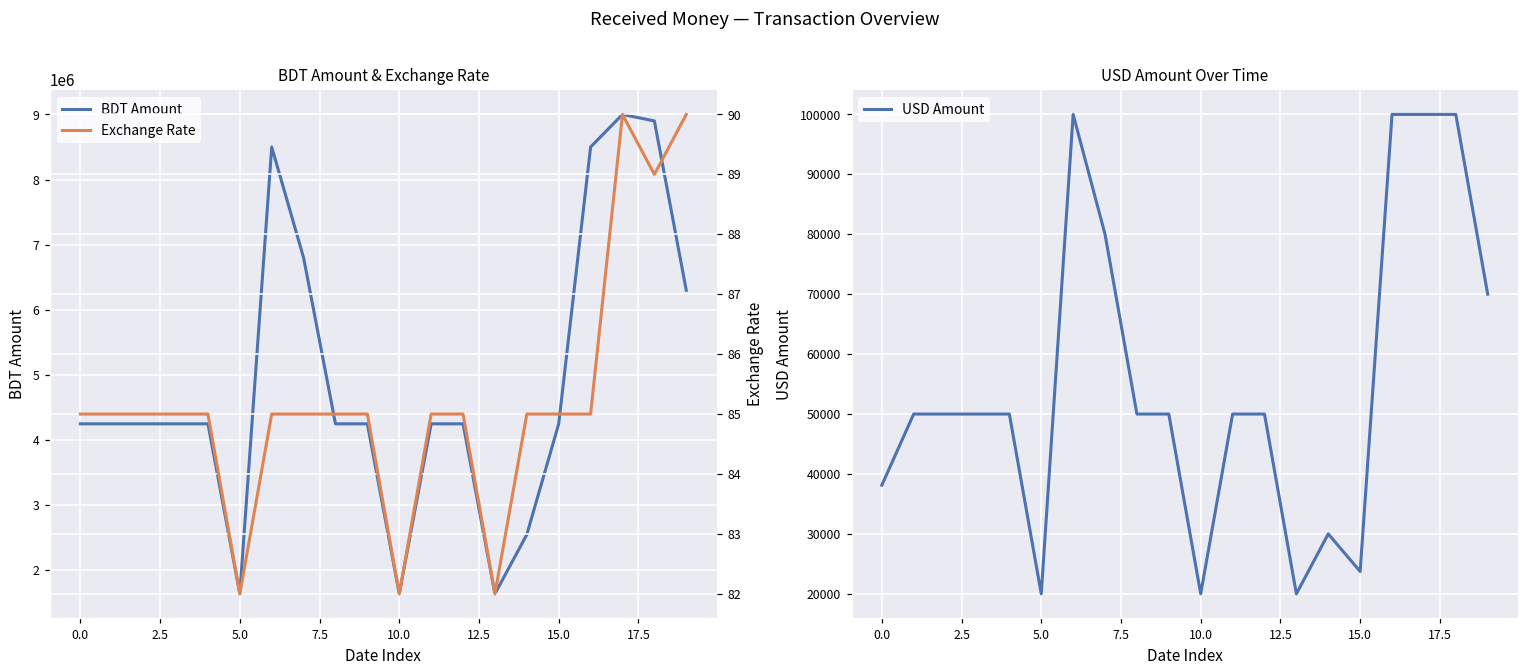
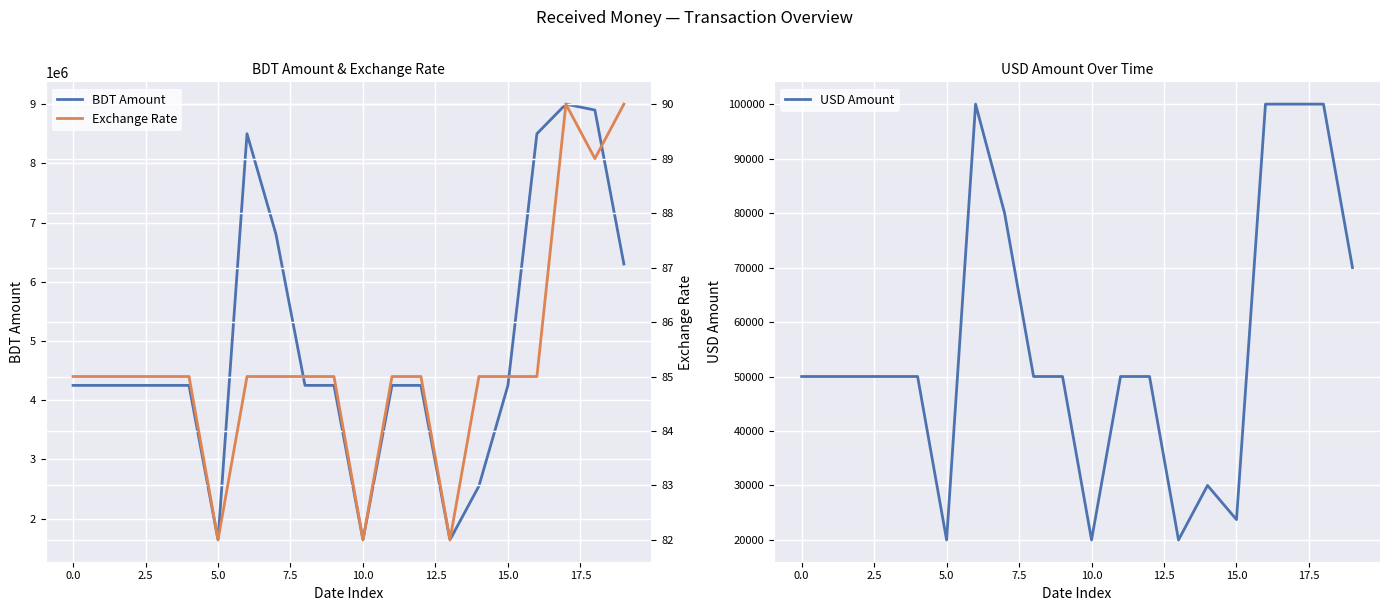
USD Amount Over Time, 0.0: 38000 -> 50000
